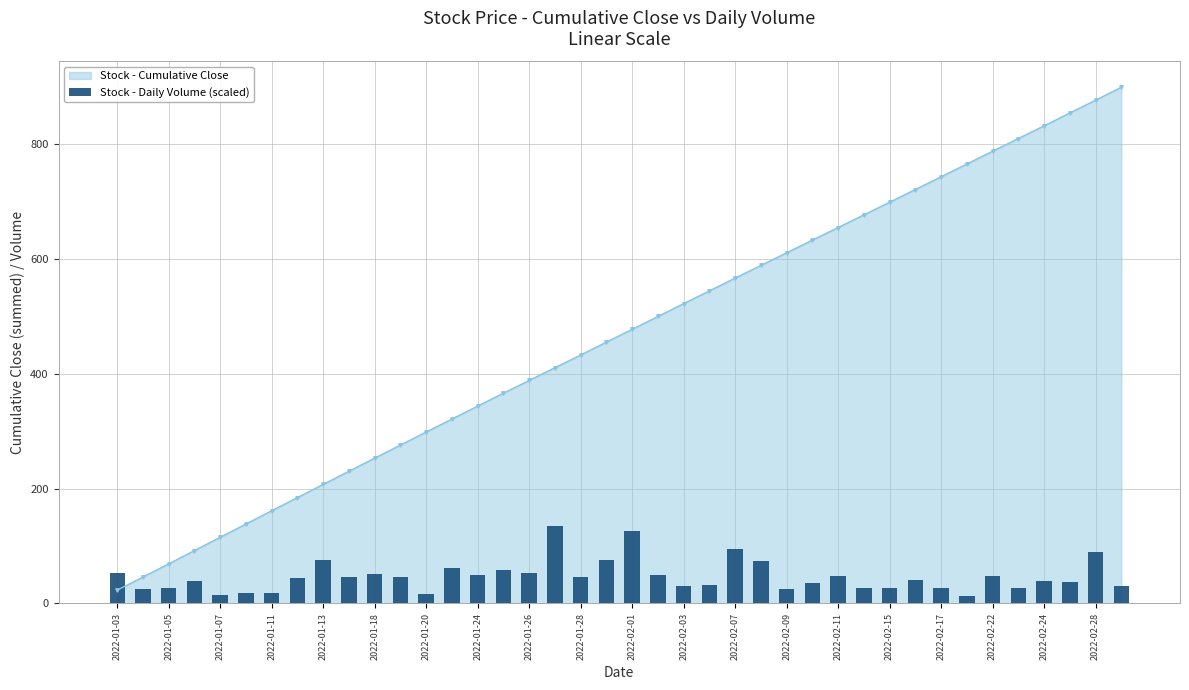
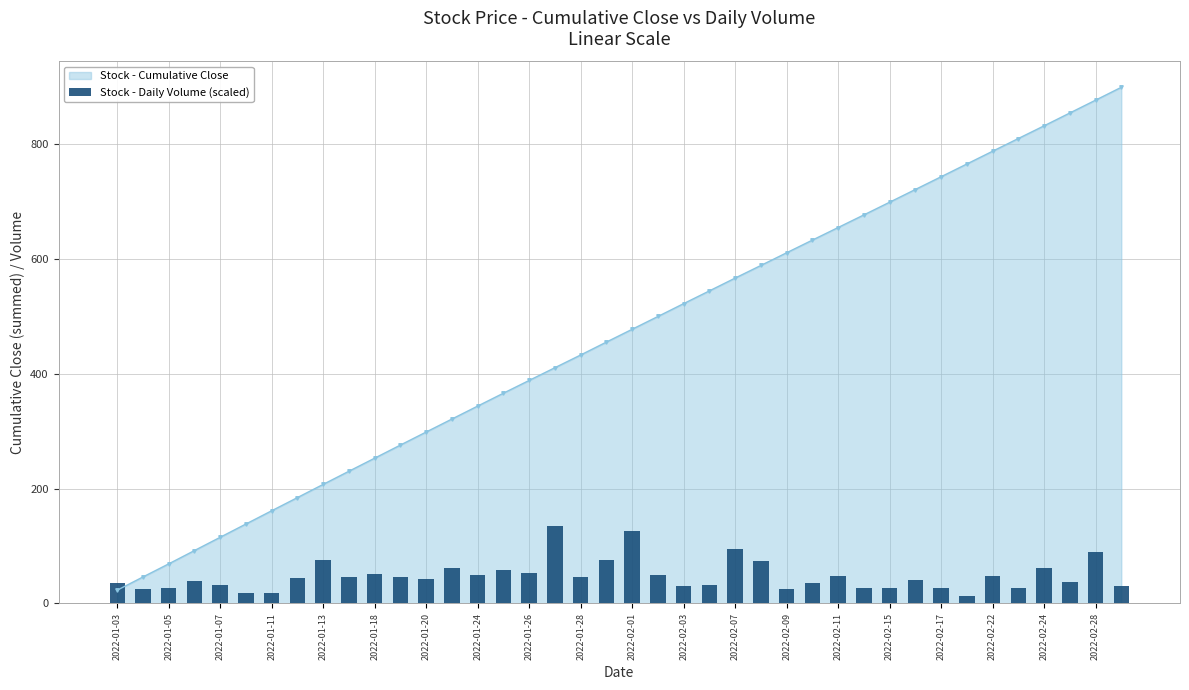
Stock - Daily Volume (scaled), 2022-01-03: 50 -> 40
Stock - Daily Volume (scaled), 2022-01-07: 10 -> 30
Stock - Daily Volume (scaled), 2022-01-20: 20 -> 40
Stock - Daily Volume (scaled), 2022-02-24: 40 -> 60
